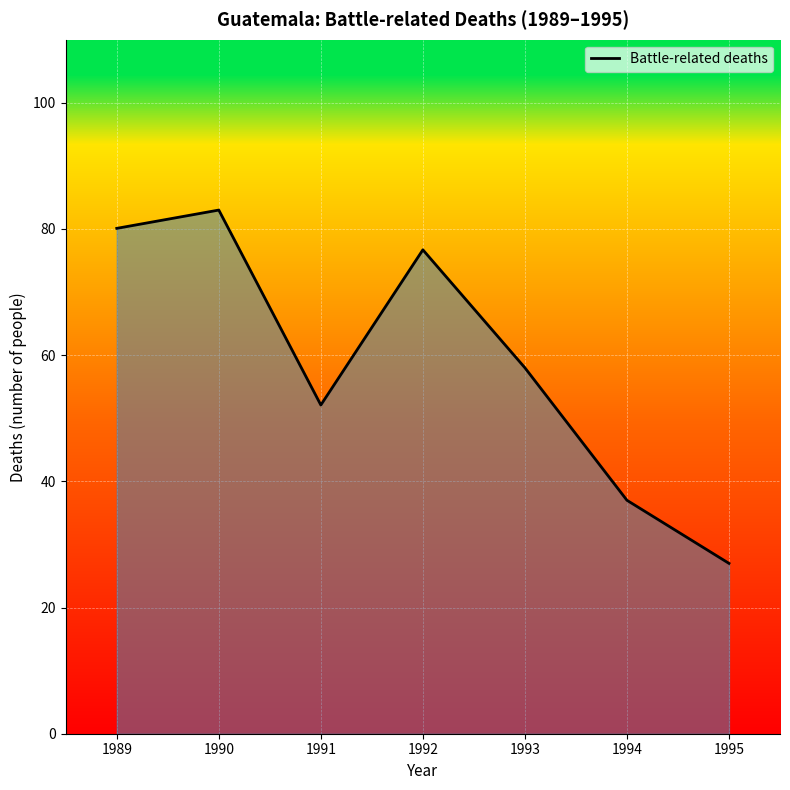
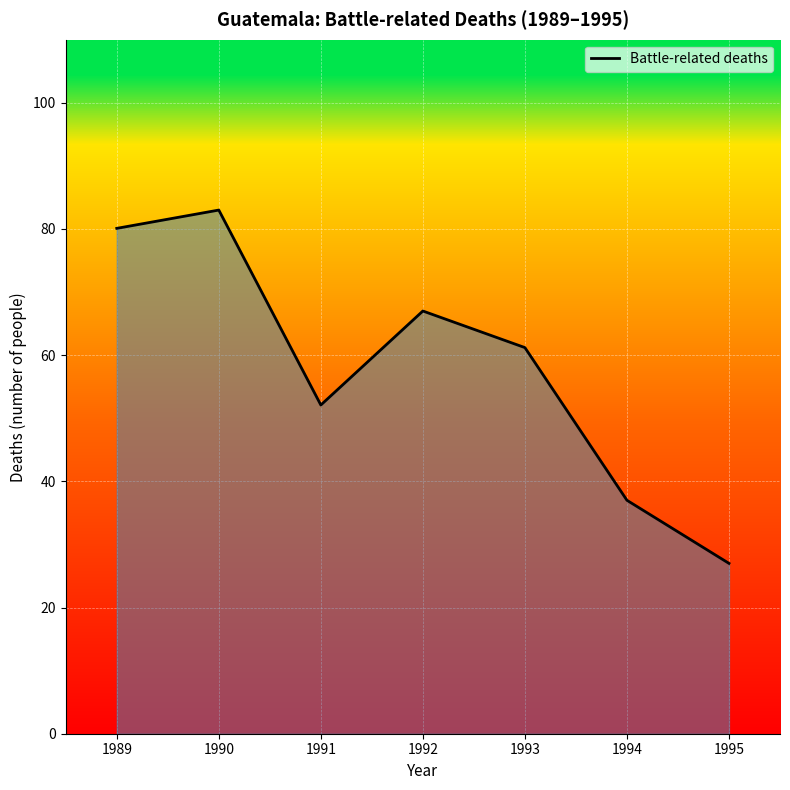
1992: 77 -> 67
1993: 58 -> 61
